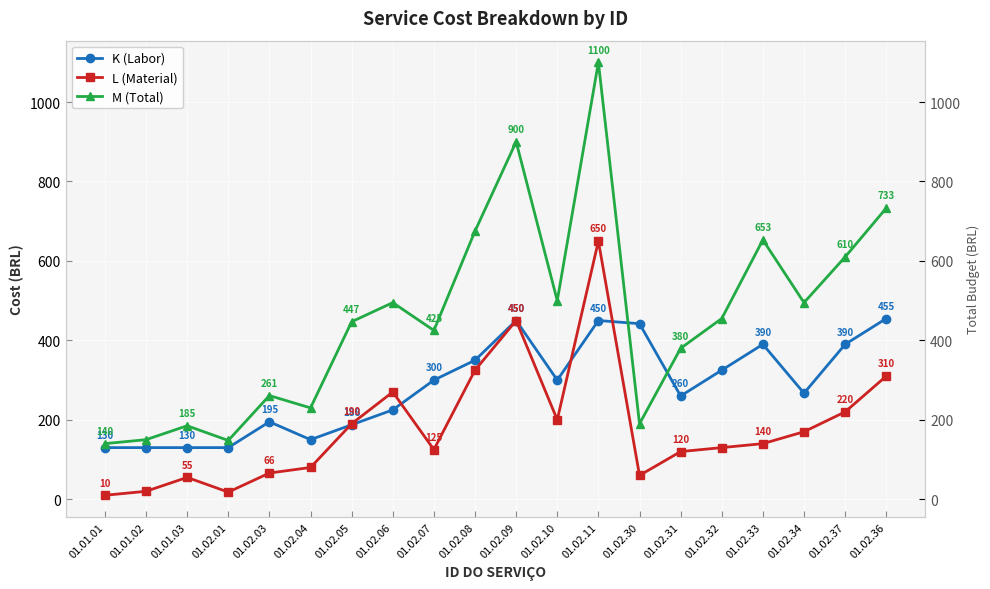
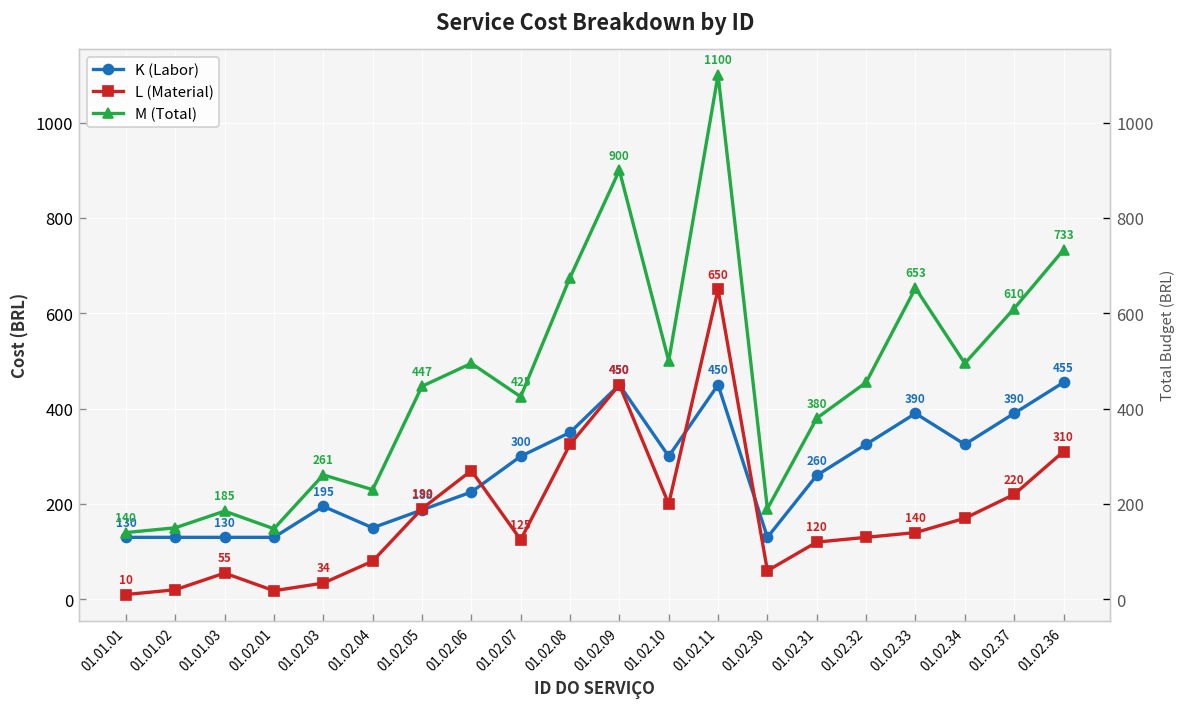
L (Material), 01.02.03: 66 -> 34
K (Labor), 01.02.30: 440 -> 130
K (Labor), 01.02.34: 270 -> 330
